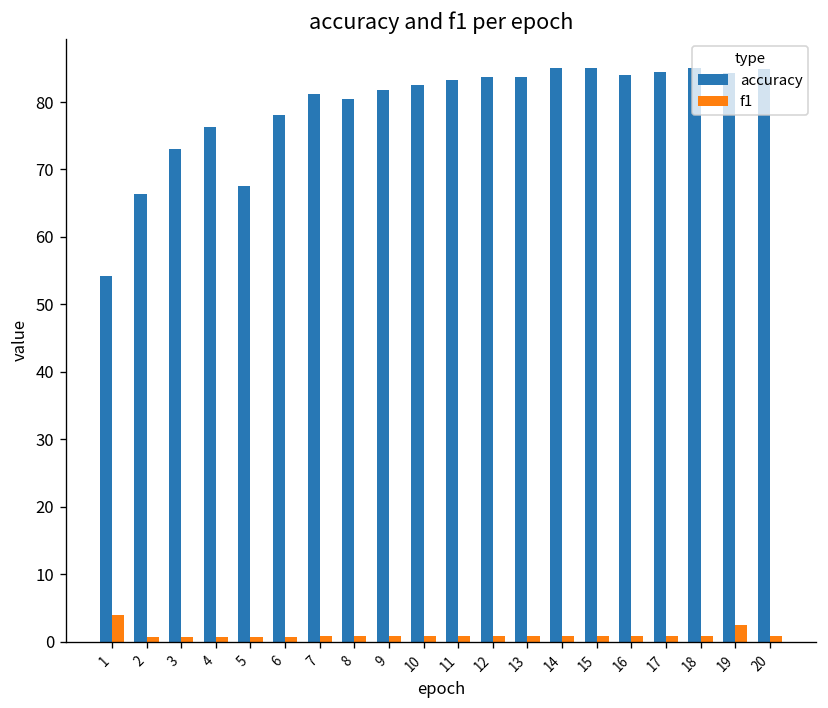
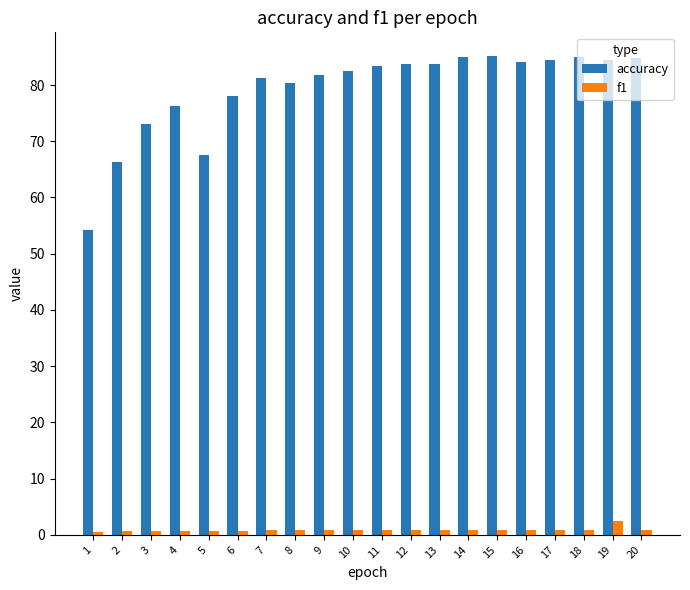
f1, 1: 4 -> 1
